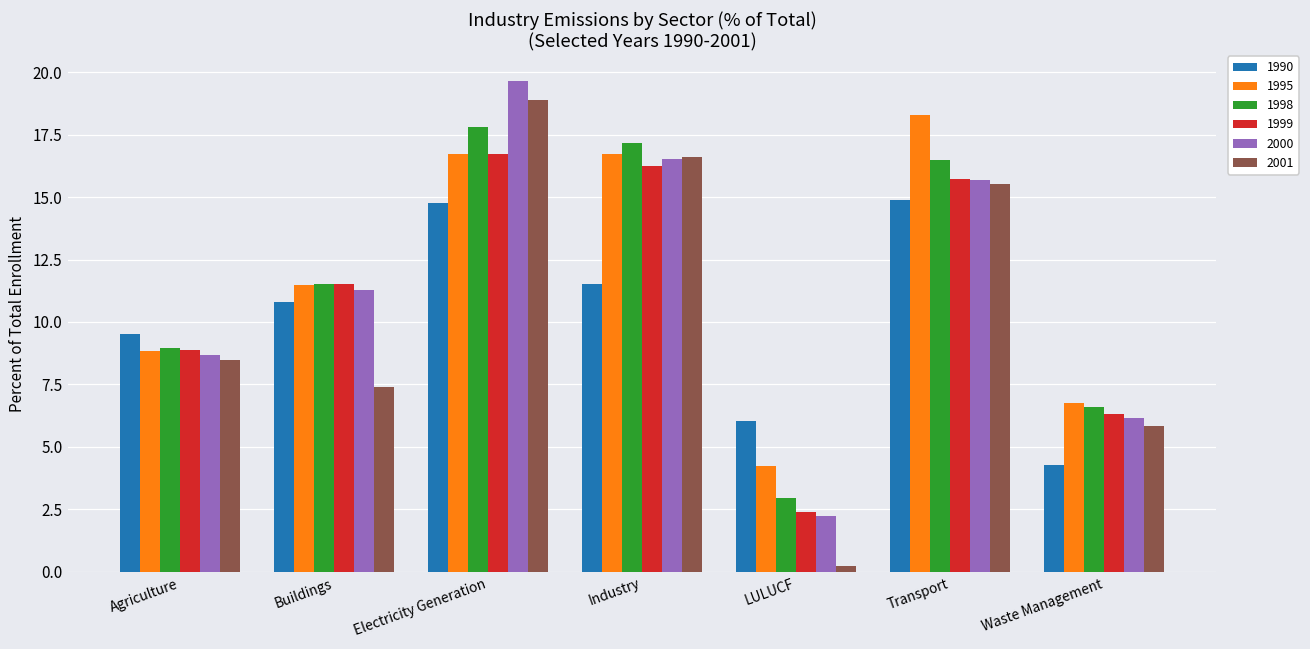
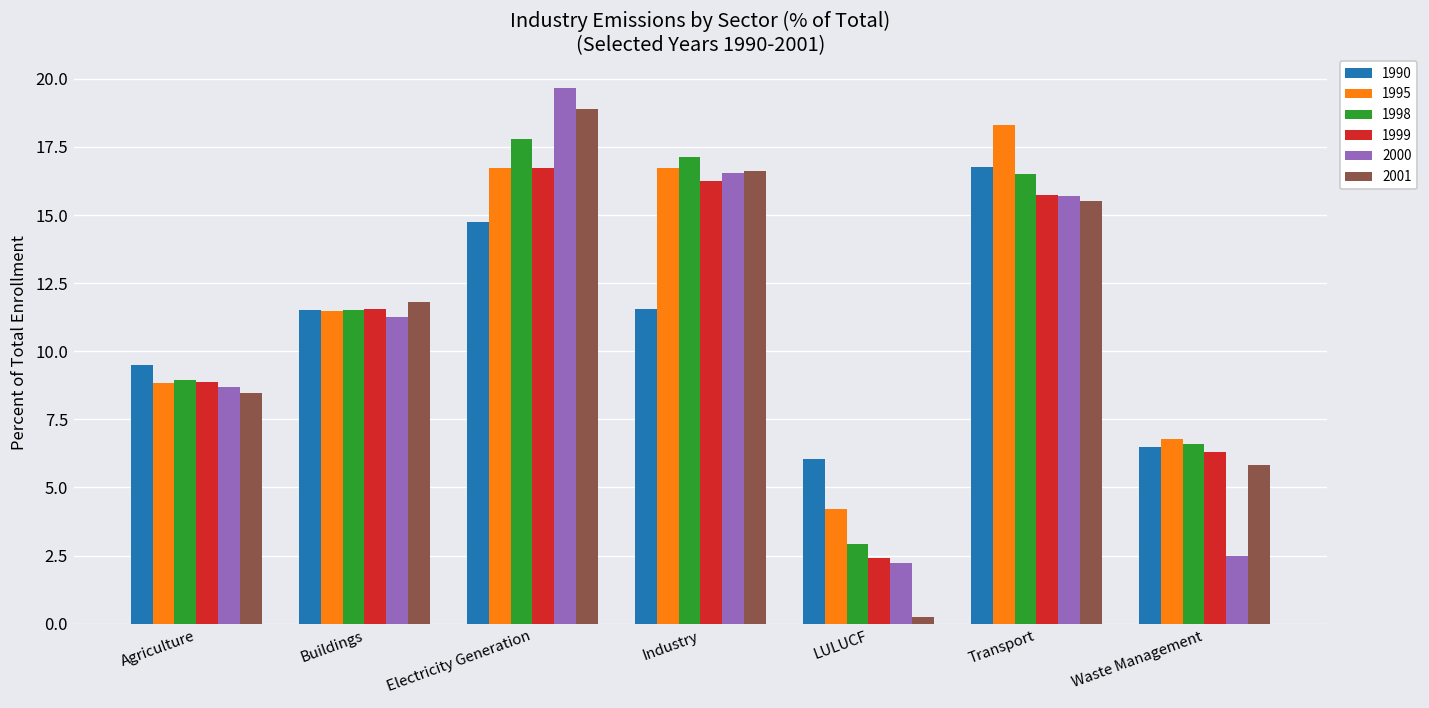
1990, Buildings: 10.8 -> 11.5
2001, Buildings: 7.4 -> 11.8
1990, Transport: 14.9 -> 16.8
1990, Waste Management: 4.3 -> 6.5
2000, Waste Management: 6.1 -> 2.5
